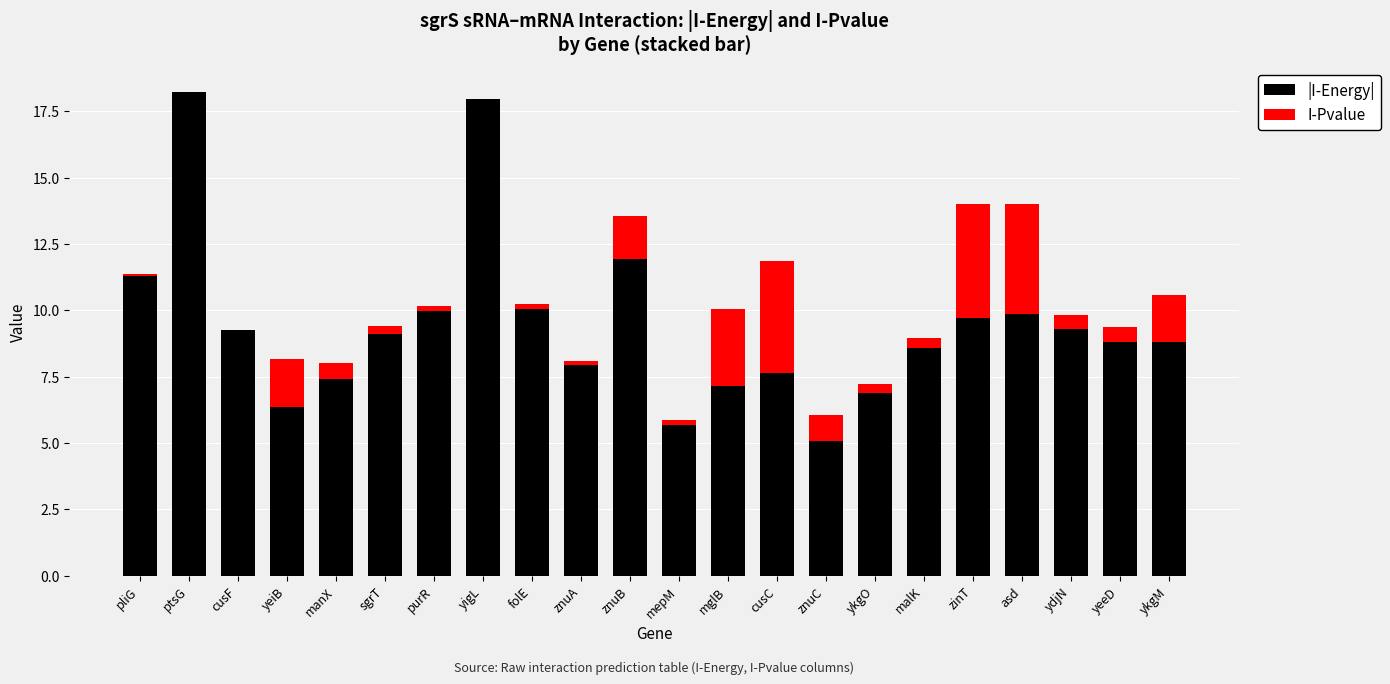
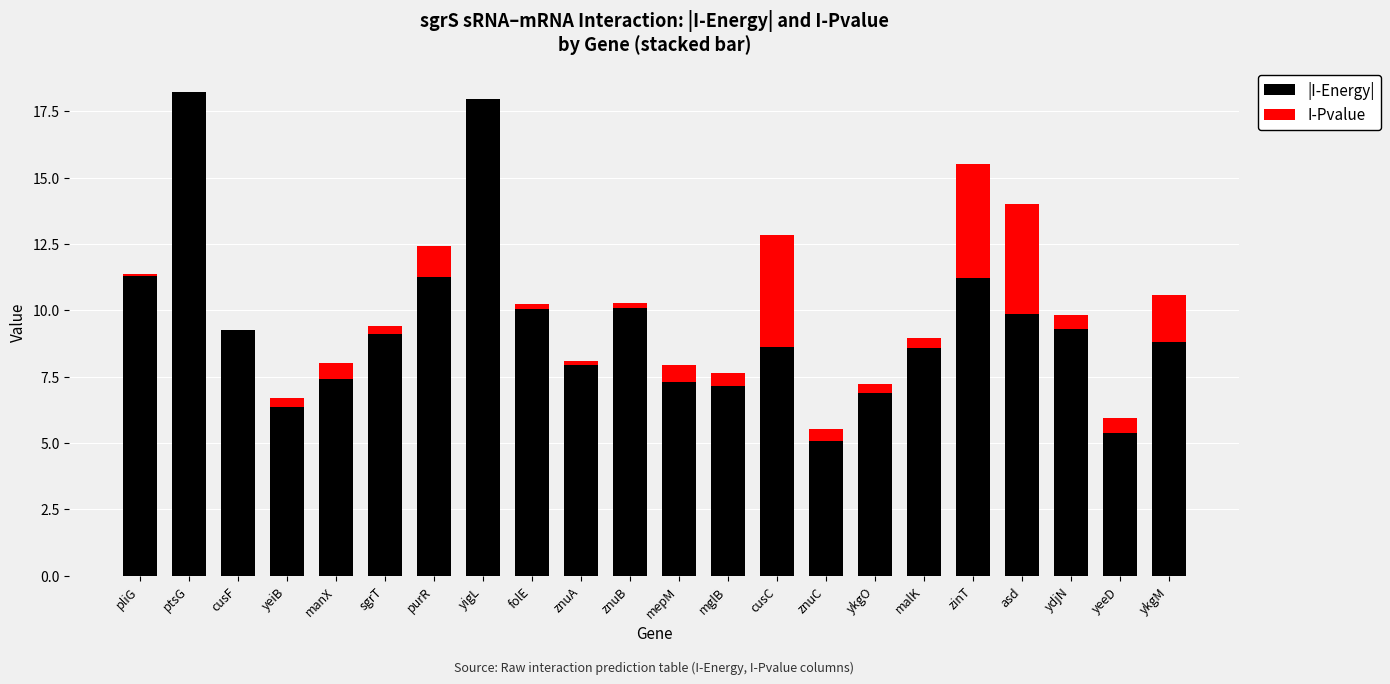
I-Pvalue, yeiB: 1.8 -> 0.3
|I-Energy|, purR: 10.0 -> 11.3
I-Pvalue, purR: 0.2 -> 1.2
|I-Energy|, znuB: 12.0 -> 10.1
I-Pvalue, znuB: 1.6 -> 0.2
|I-Energy|, mepM: 5.7 -> 7.3
I-Pvalue, mepM: 0.2 -> 0.6
I-Pvalue, mglB: 2.9 -> 0.5
|I-Energy|, cusC: 7.6 -> 8.6
I-Pvalue, znuC: 1.0 -> 0.4
|I-Energy|, zinT: 9.7 -> 11.2
|I-Energy|, yeeD: 8.8 -> 5.4
